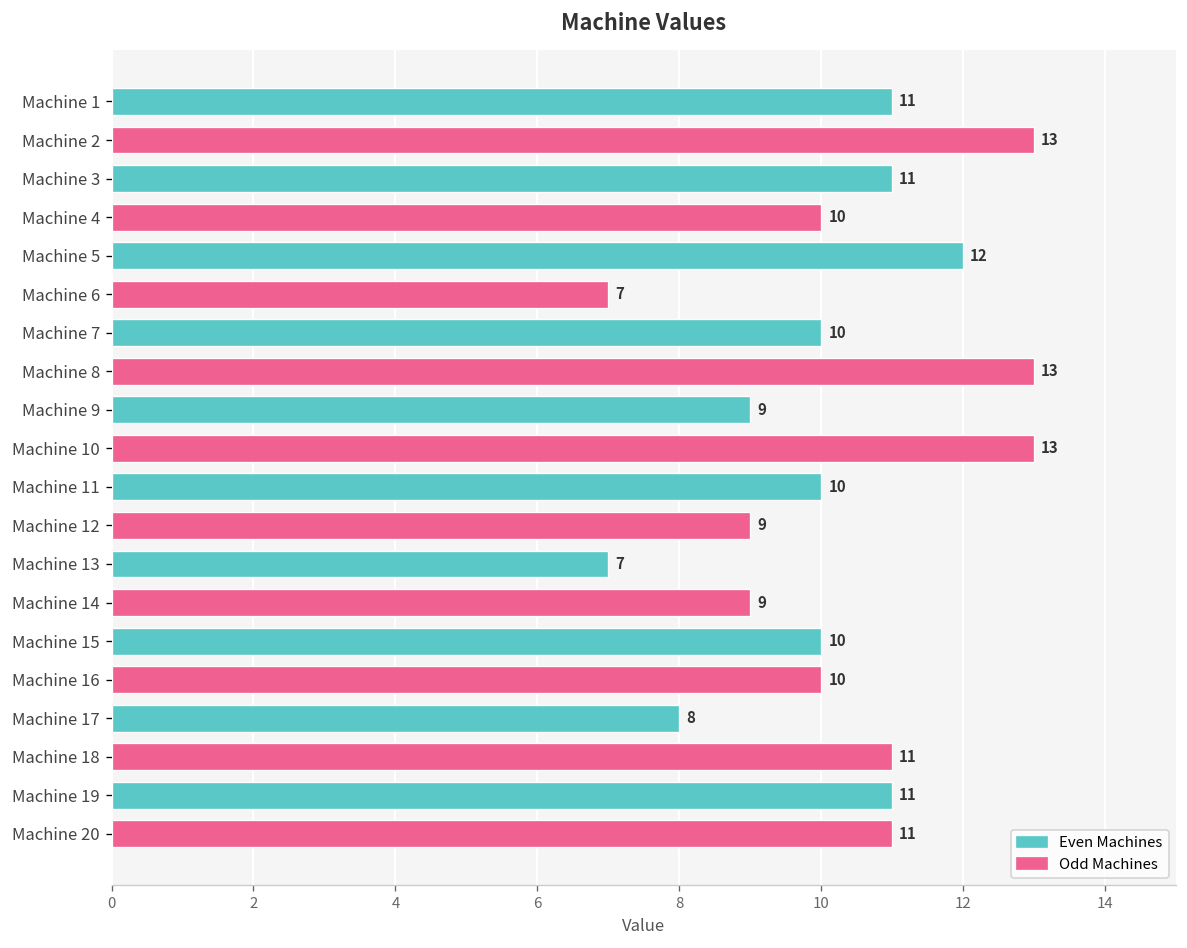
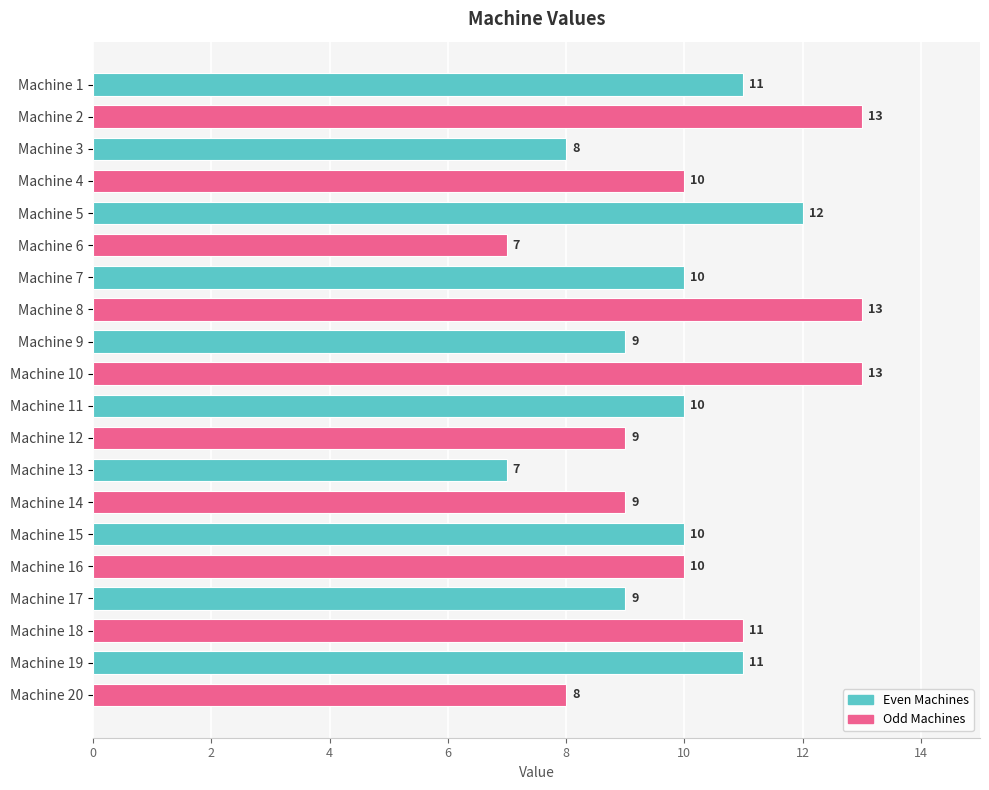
Machine 3: 11 -> 8
Machine 17: 8 -> 9
Machine 20: 11 -> 8
